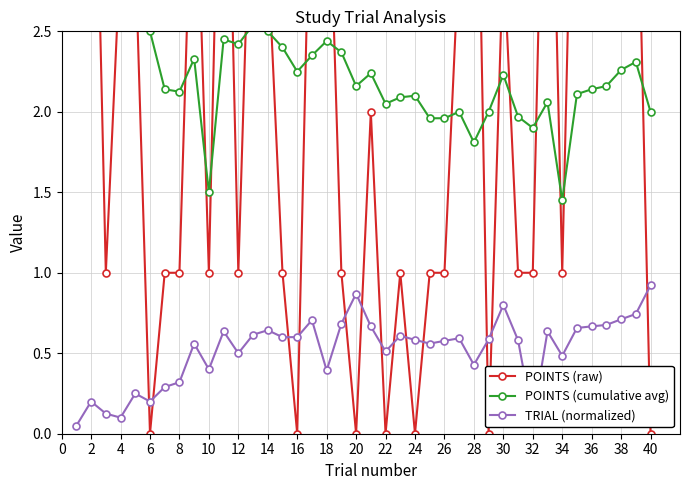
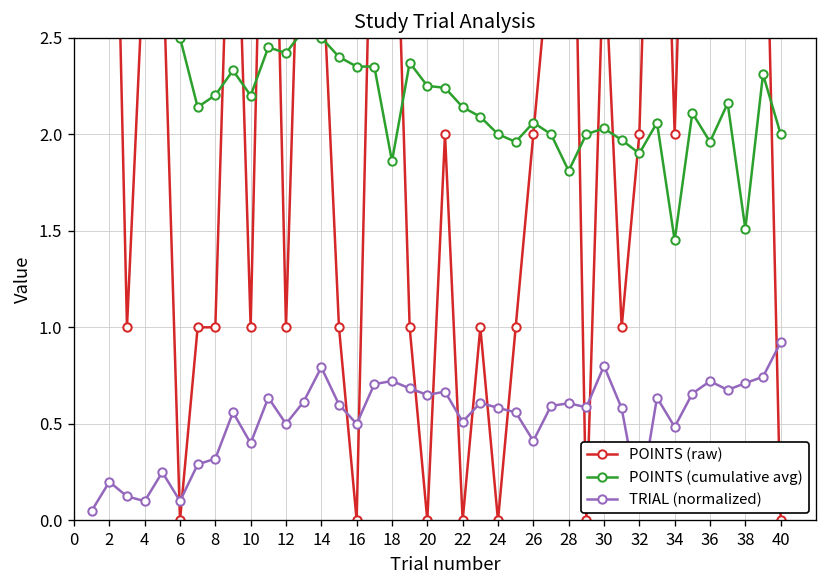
TRIAL (normalized), 6: 0.2 -> 0.1
POINTS (cumulative avg), 8: 2.13 -> 2.20
POINTS (cumulative avg), 10: 1.5 -> 2.2
TRIAL (normalized), 14: 0.64 -> 0.79
POINTS (cumulative avg), 16: 2.25 -> 2.35
TRIAL (normalized), 16: 0.6 -> 0.5
POINTS (cumulative avg), 18: 2.44 -> 1.86
TRIAL (normalized), 18: 0.39 -> 0.72
POINTS (cumulative avg), 20: 2.16 -> 2.25
TRIAL (normalized), 20: 0.87 -> 0.65
POINTS (cumulative avg), 22: 2.05 -> 2.14
POINTS (cumulative avg), 24: 2.1 -> 2.0
POINTS (raw), 26: 1 -> 2
POINTS (cumulative avg), 26: 1.96 -> 2.06
TRIAL (normalized), 26: 0.58 -> 0.41
TRIAL (normalized), 28: 0.43 -> 0.61
POINTS (cumulative avg), 30: 2.23 -> 2.03
POINTS (raw), 32: 1 -> 2
POINTS (raw), 34: 1 -> 2
POINTS (cumulative avg), 36: 2.14 -> 1.96
TRIAL (normalized), 36: 0.67 -> 0.72
POINTS (cumulative avg), 38: 2.26 -> 1.51
